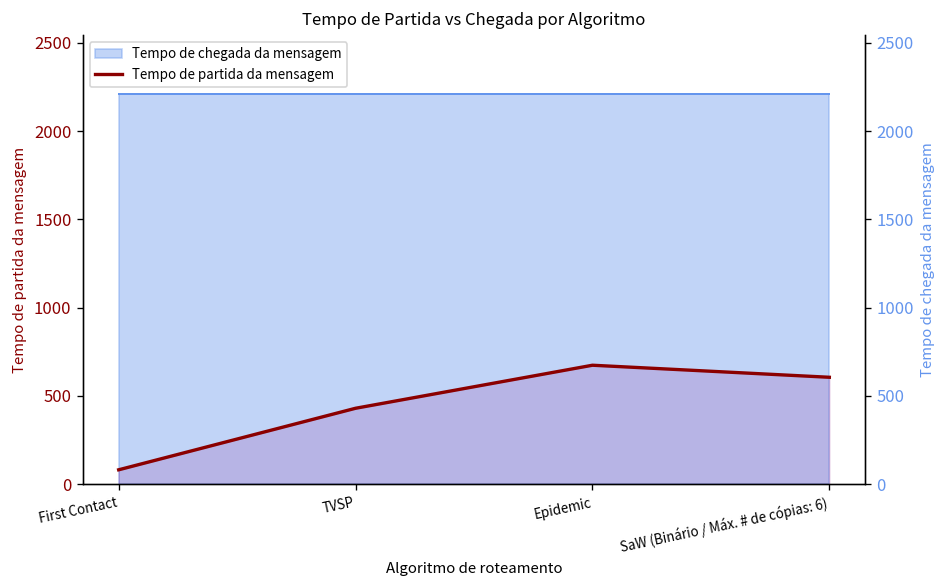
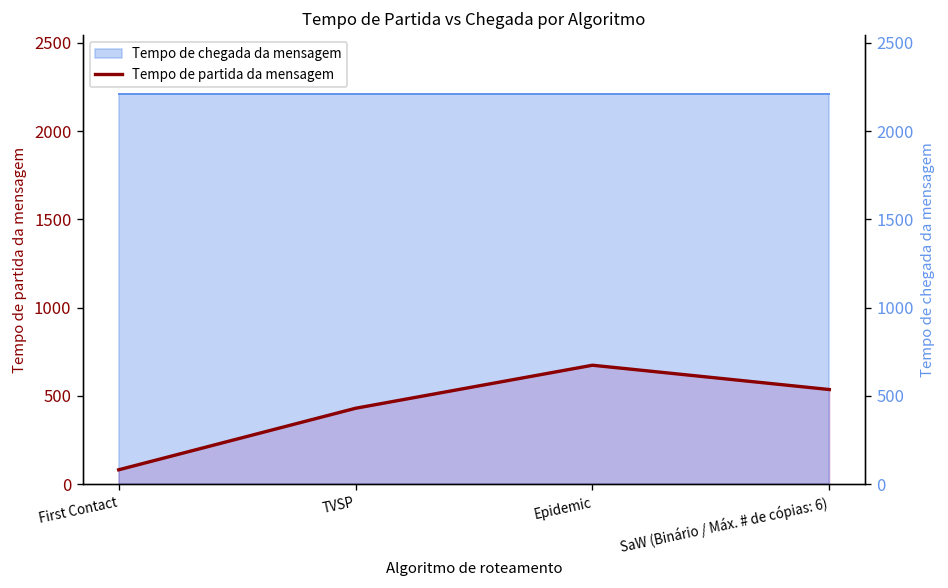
Tempo de partida da mensagem, SaW (Binário / Máx. # de cópias: 6): 610 -> 540
